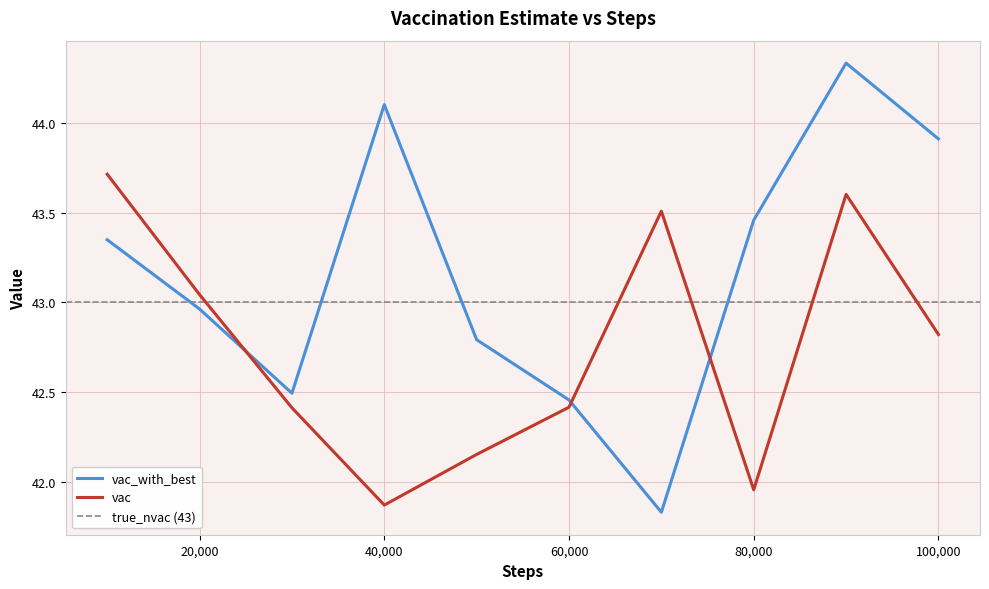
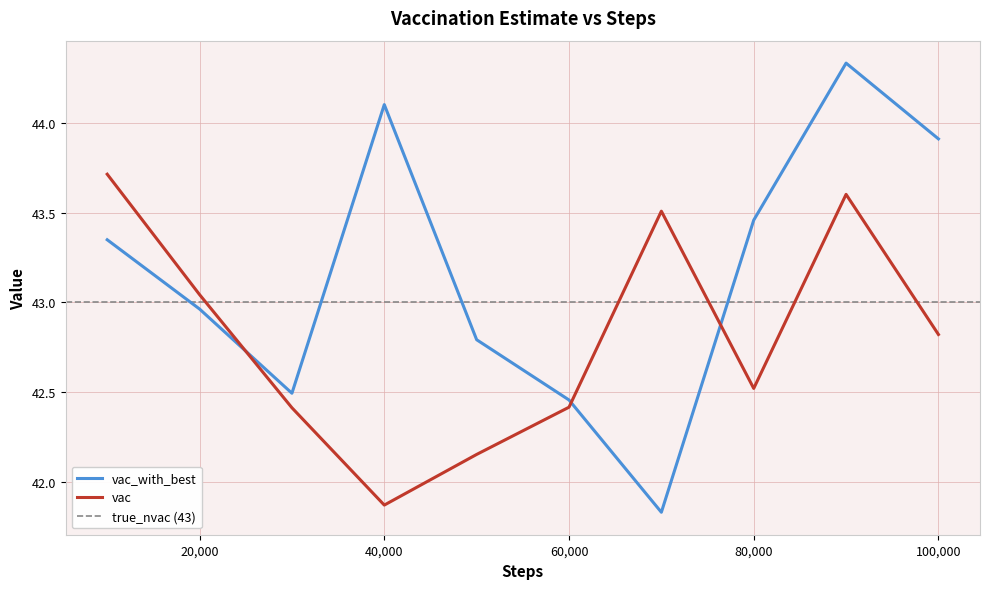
vac, 80,000: 41.95 -> 42.52
